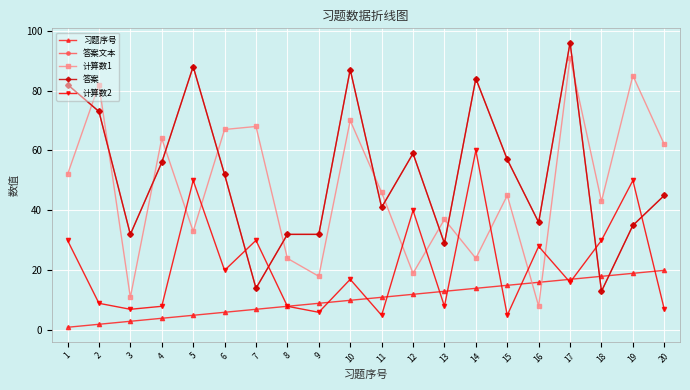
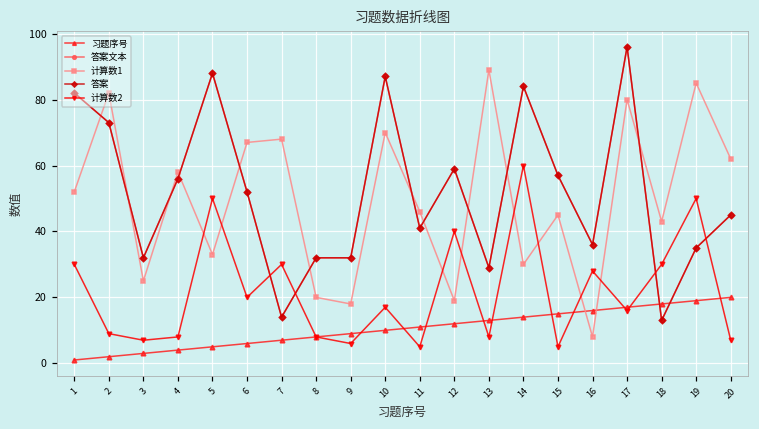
计算数1, 3: 11 -> 25
计算数1, 4: 64 -> 58
计算数1, 8: 24 -> 20
计算数1, 13: 37 -> 89
计算数1, 14: 24 -> 30
计算数1, 17: 91 -> 80
